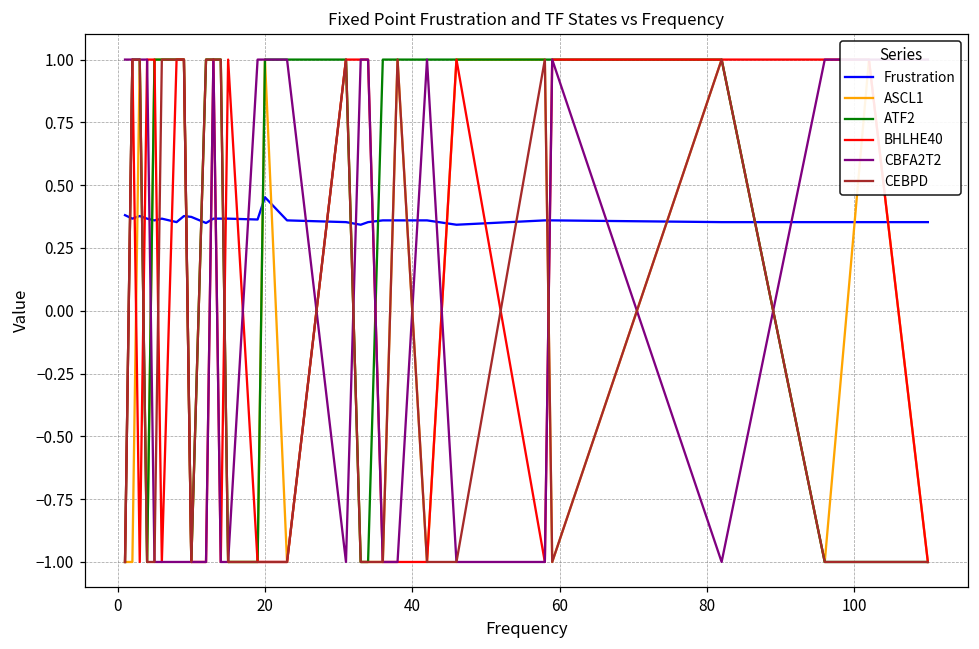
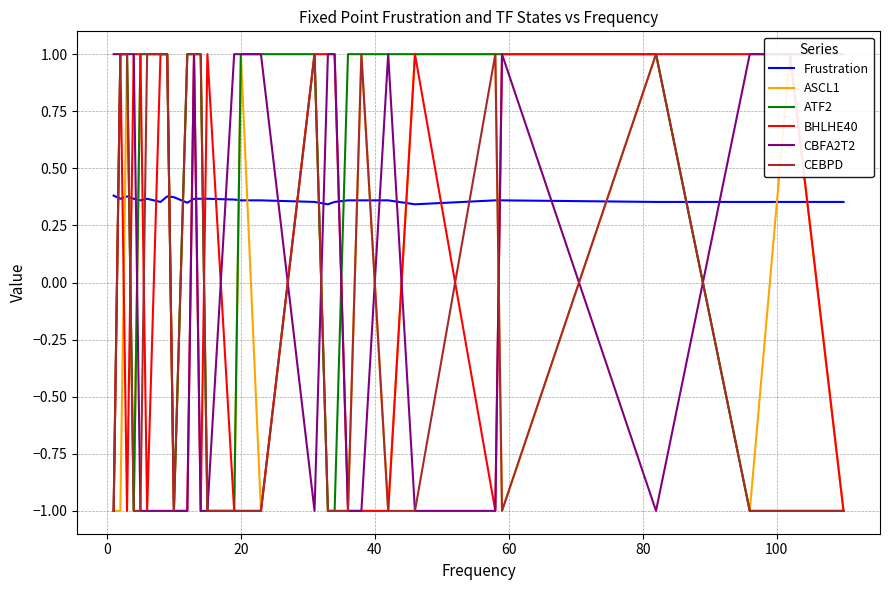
Frustration, 20: 0.45 -> 0.36
